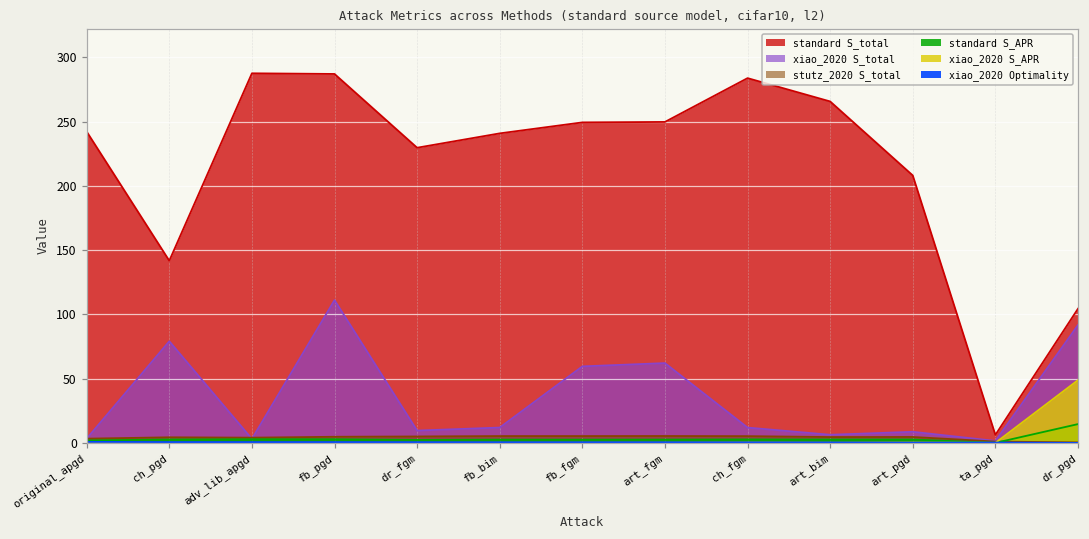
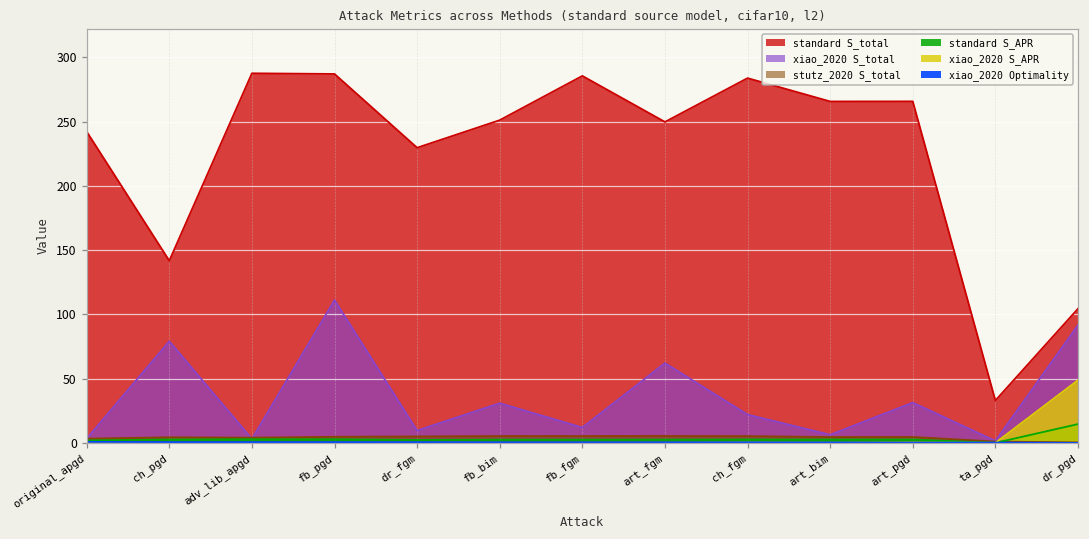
standard S_total, fb_bim: 241 -> 251
xiao_2020 S_total, fb_bim: 12 -> 31
standard S_total, fb_fgm: 249 -> 286
xiao_2020 S_total, fb_fgm: 60 -> 12
xiao_2020 S_total, ch_fgm: 12 -> 22
standard S_total, art_pgd: 208 -> 266
xiao_2020 S_total, art_pgd: 9 -> 31
standard S_total, ta_pgd: 6 -> 33
